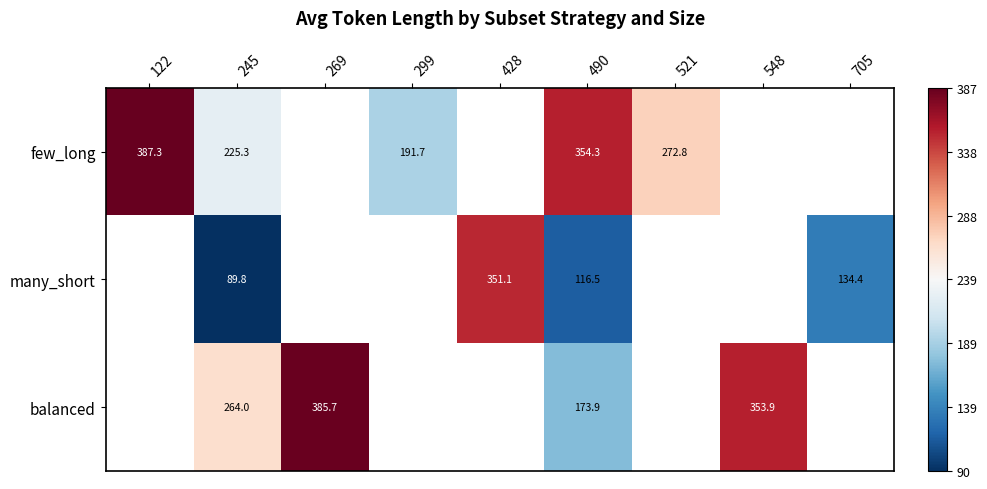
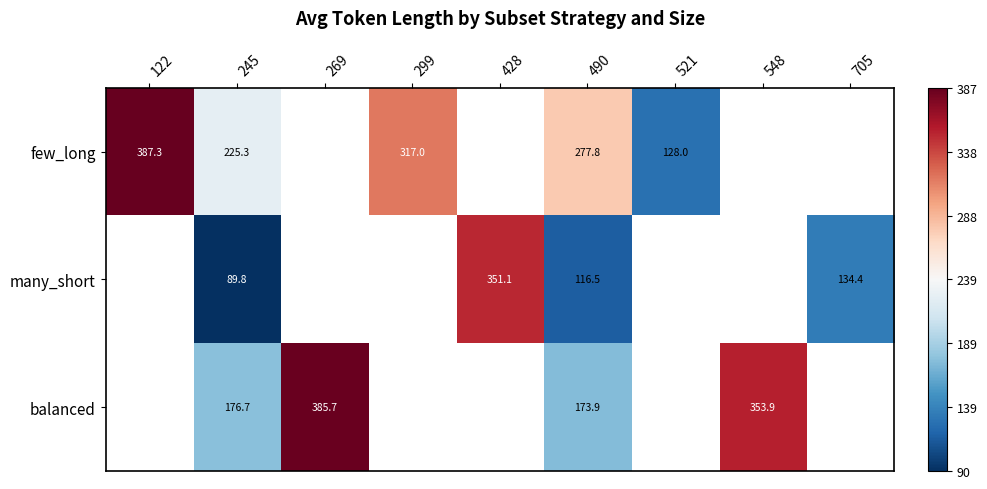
few_long, 299: 191.7 -> 317.0
few_long, 490: 354.3 -> 277.8
few_long, 521: 272.8 -> 128.0
balanced, 245: 264.0 -> 176.7
